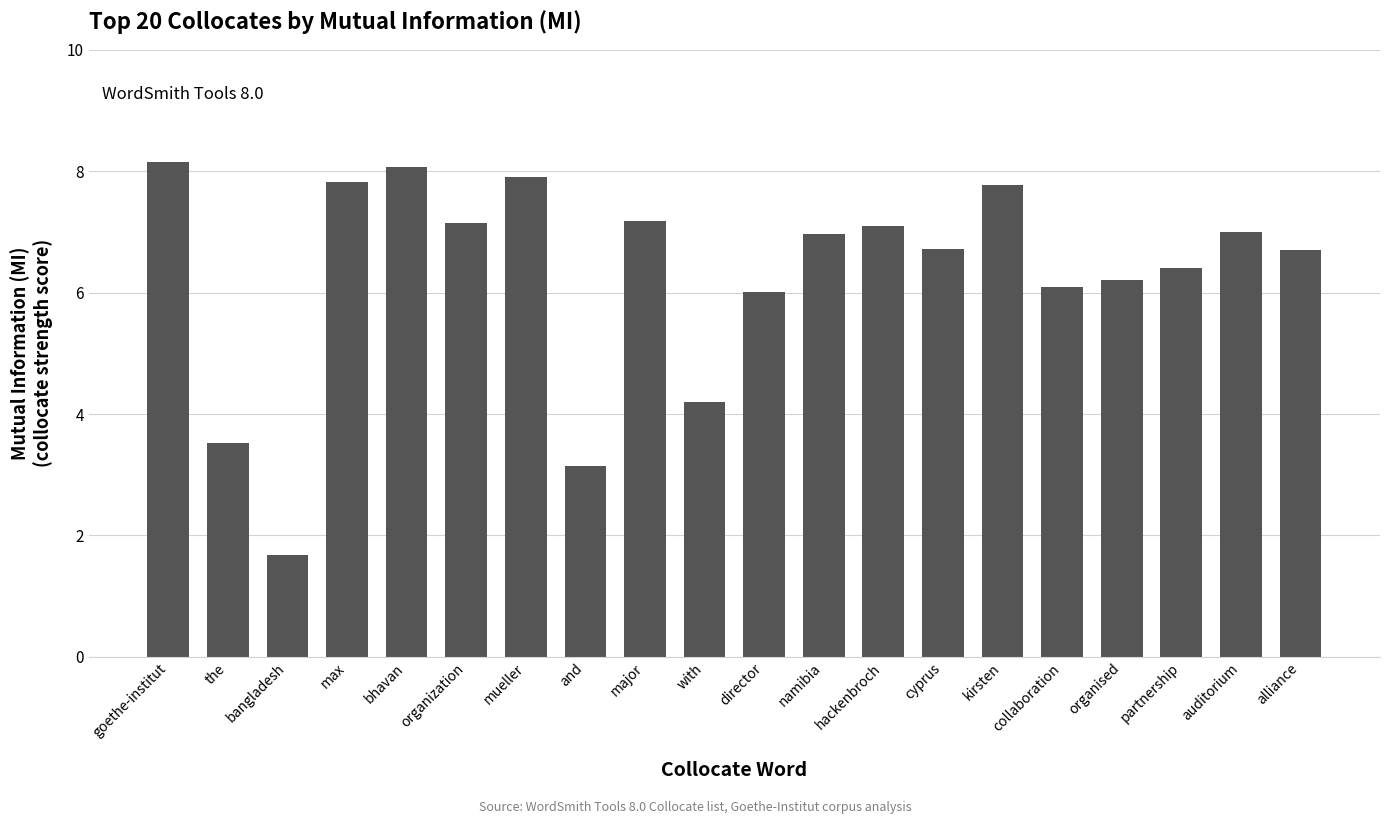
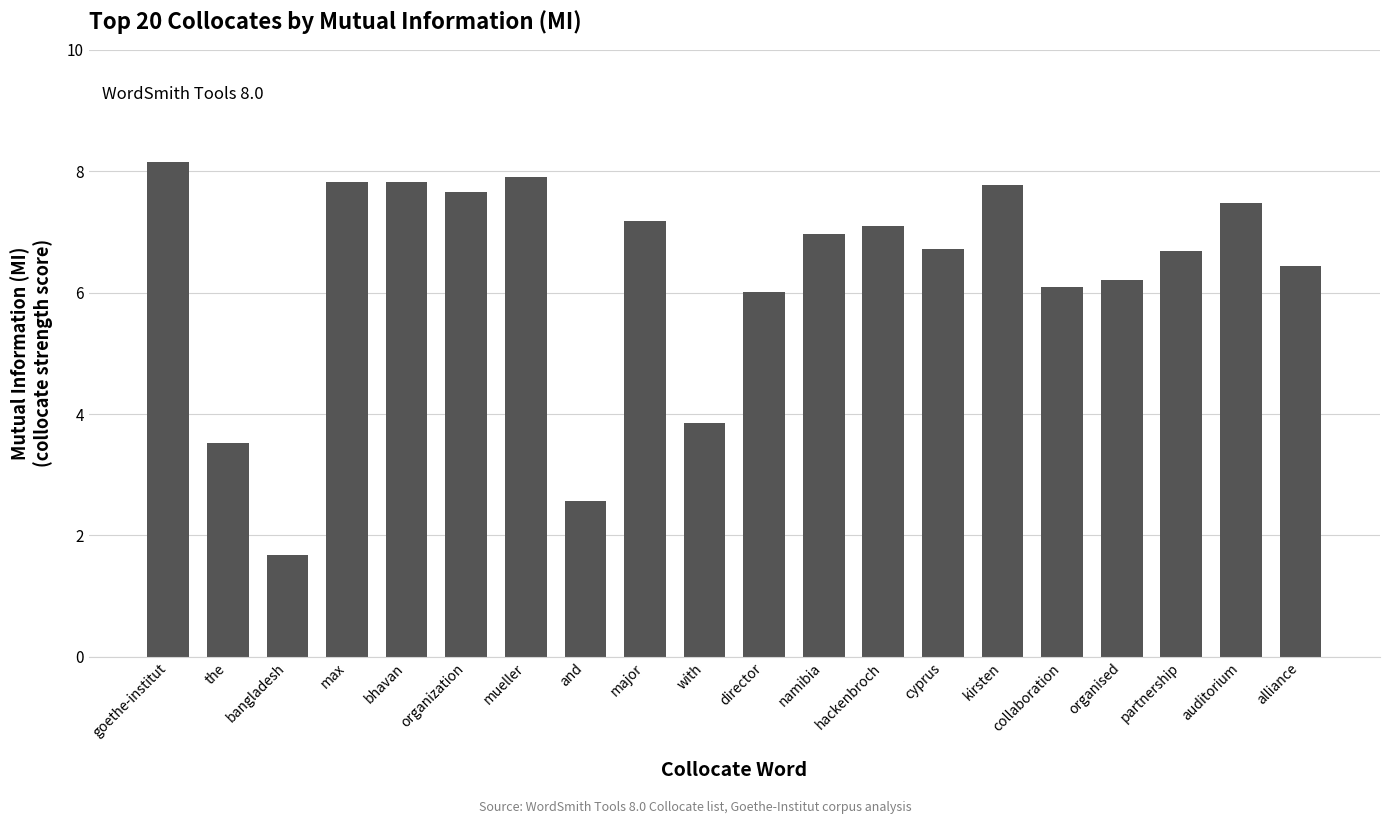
bhavan: 8.1 -> 7.8
organization: 7.1 -> 7.7
and: 3.1 -> 2.6
with: 4.2 -> 3.8
partnership: 6.4 -> 6.7
auditorium: 7.0 -> 7.5
alliance: 6.7 -> 6.4
